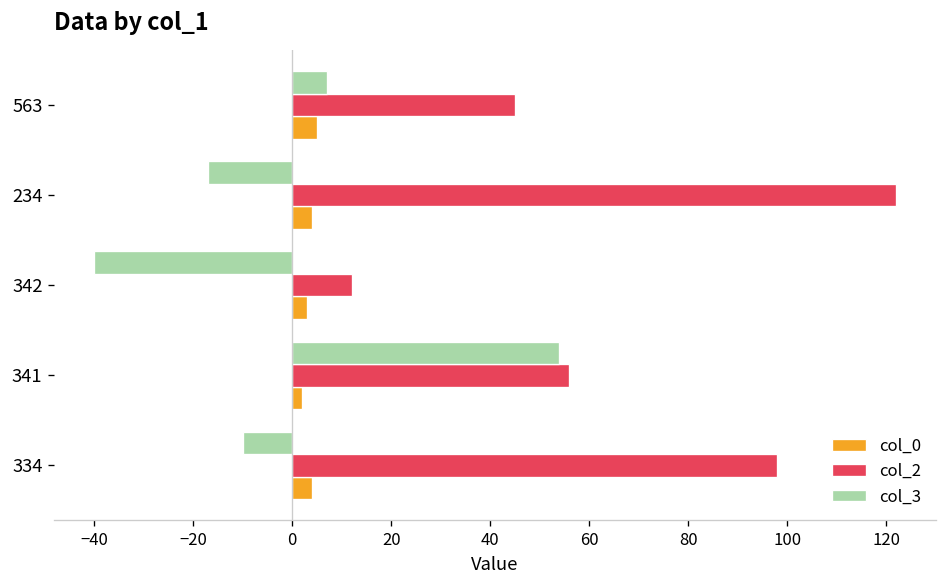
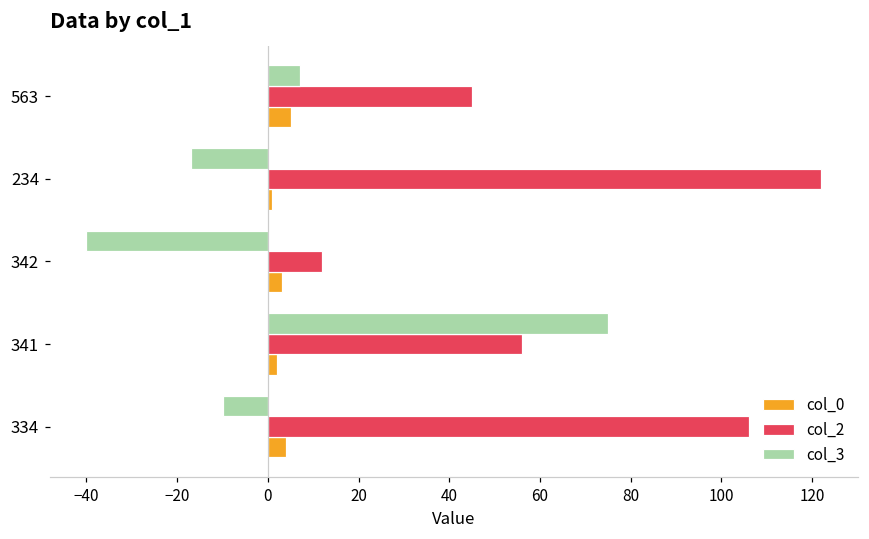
col_0, 234: 4 -> 1
col_3, 341: 54 -> 75
col_2, 334: 98 -> 106
